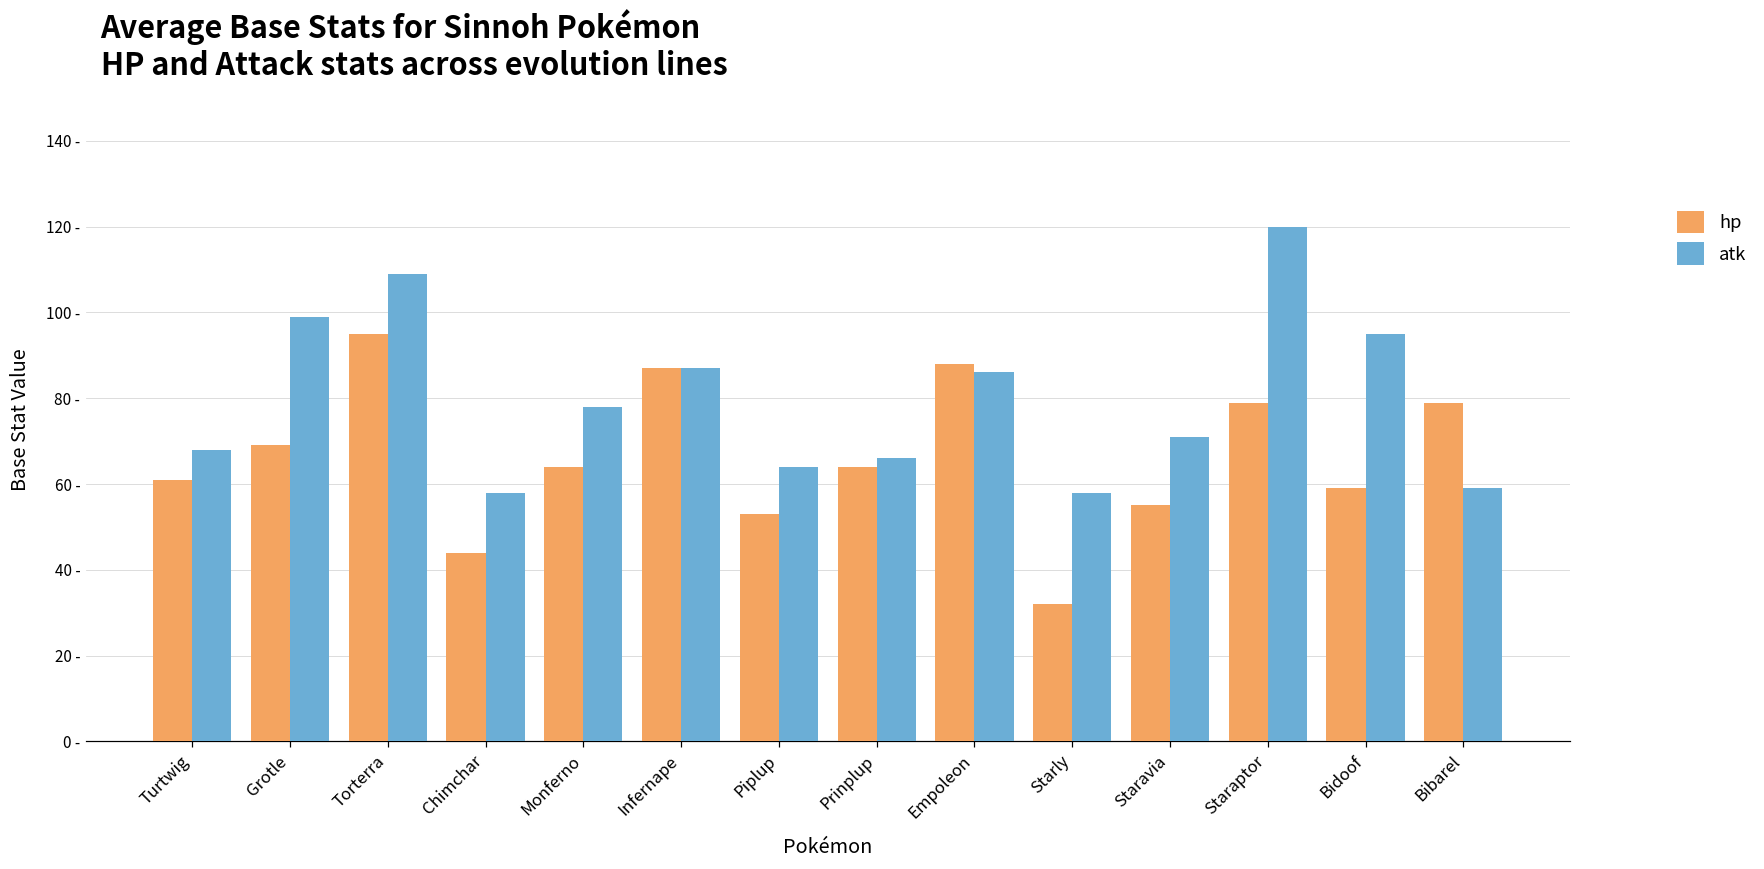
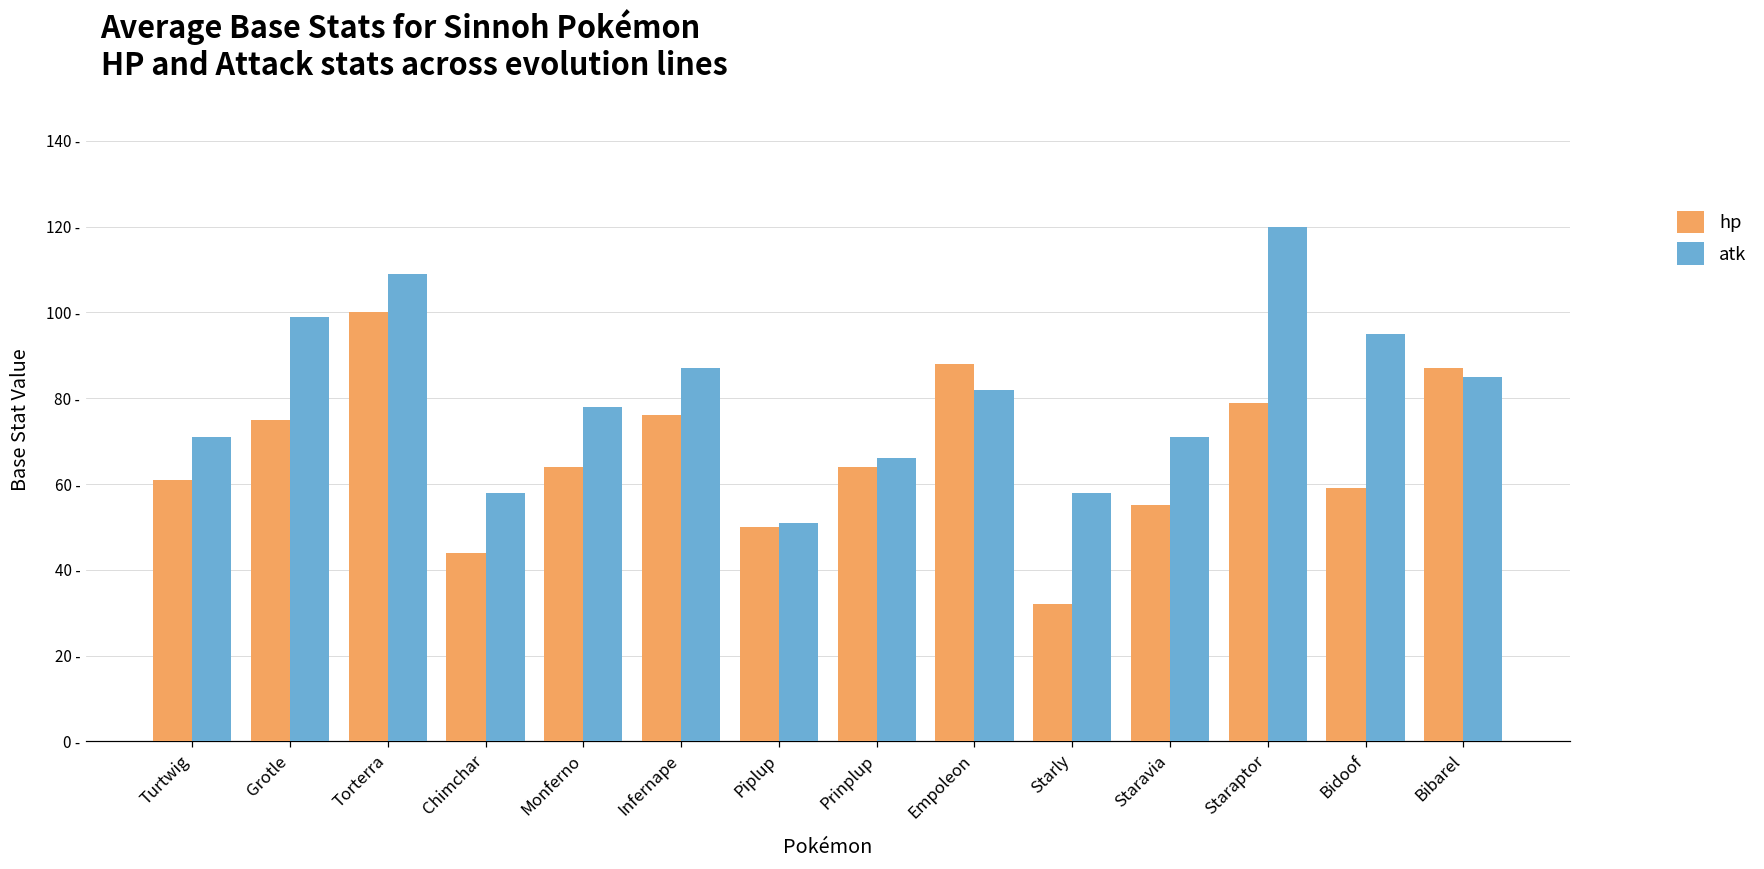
atk, Turtwig: 68 - -> 71 -
hp, Grotle: 69 - -> 75 -
hp, Torterra: 95 - -> 100 -
hp, Infernape: 87 - -> 76 -
hp, Piplup: 53 - -> 50 -
atk, Piplup: 64 - -> 51 -
atk, Empoleon: 86 - -> 82 -
hp, Bibarel: 79 - -> 87 -
atk, Bibarel: 59 - -> 85 -
